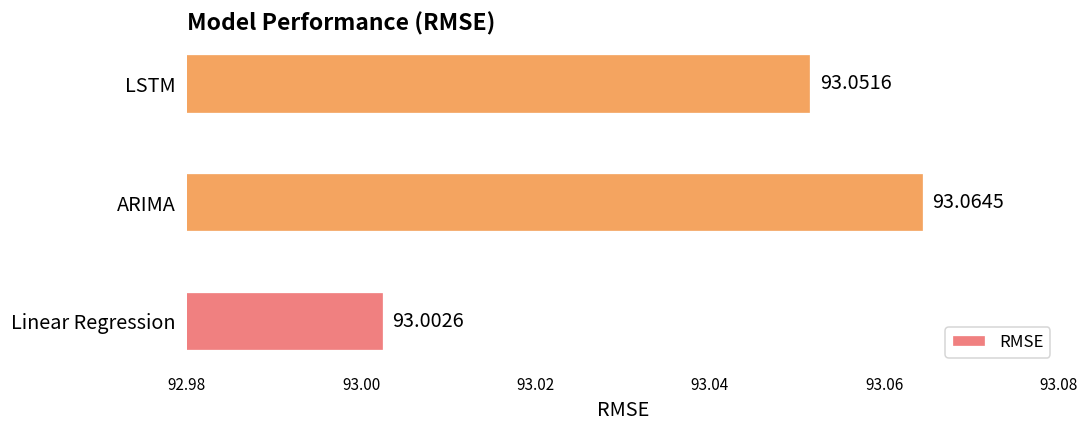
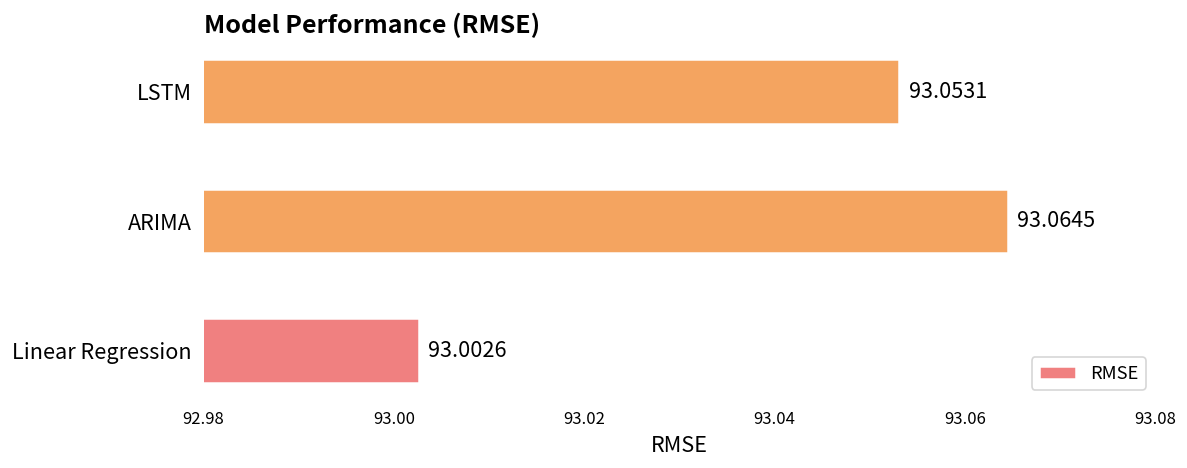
LSTM: 93.0516 -> 93.0531
